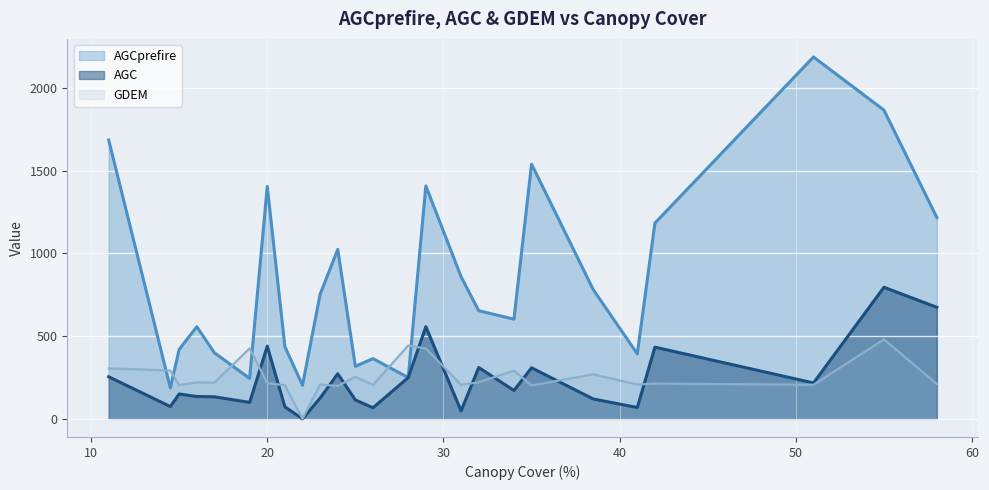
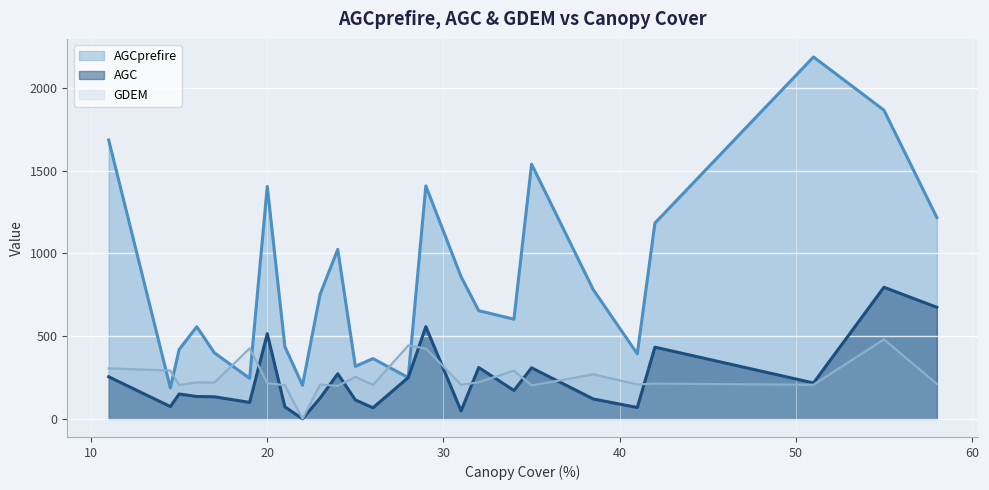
AGC, 20: 440 -> 510
